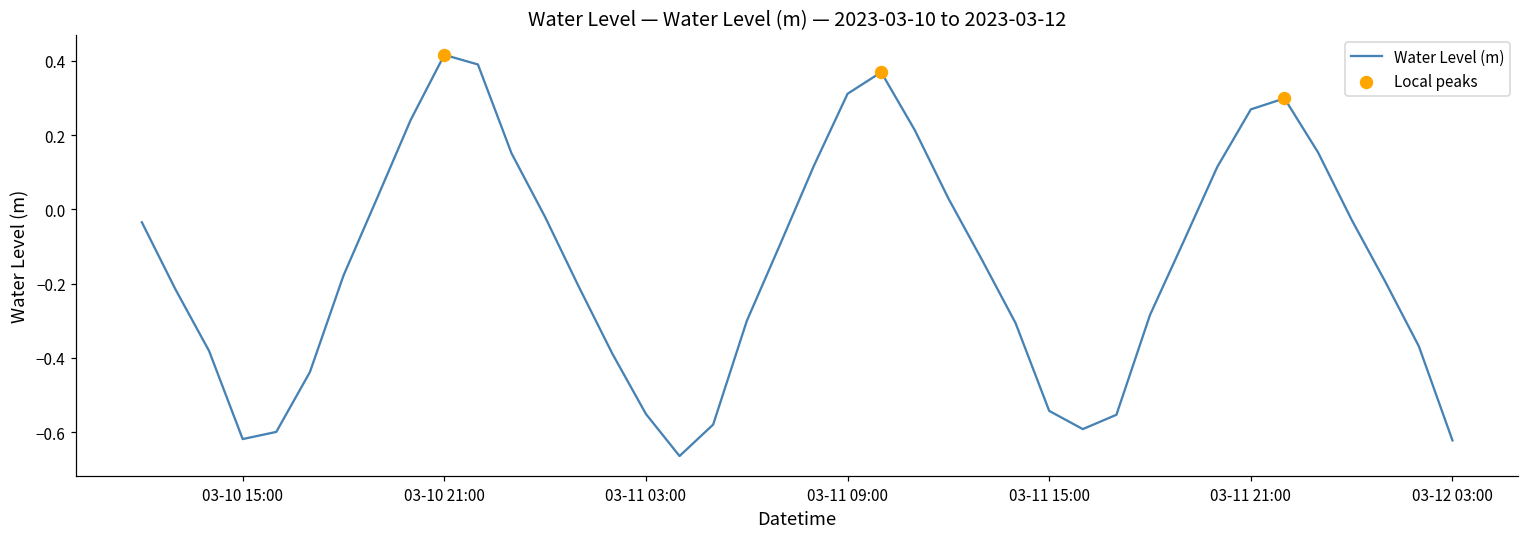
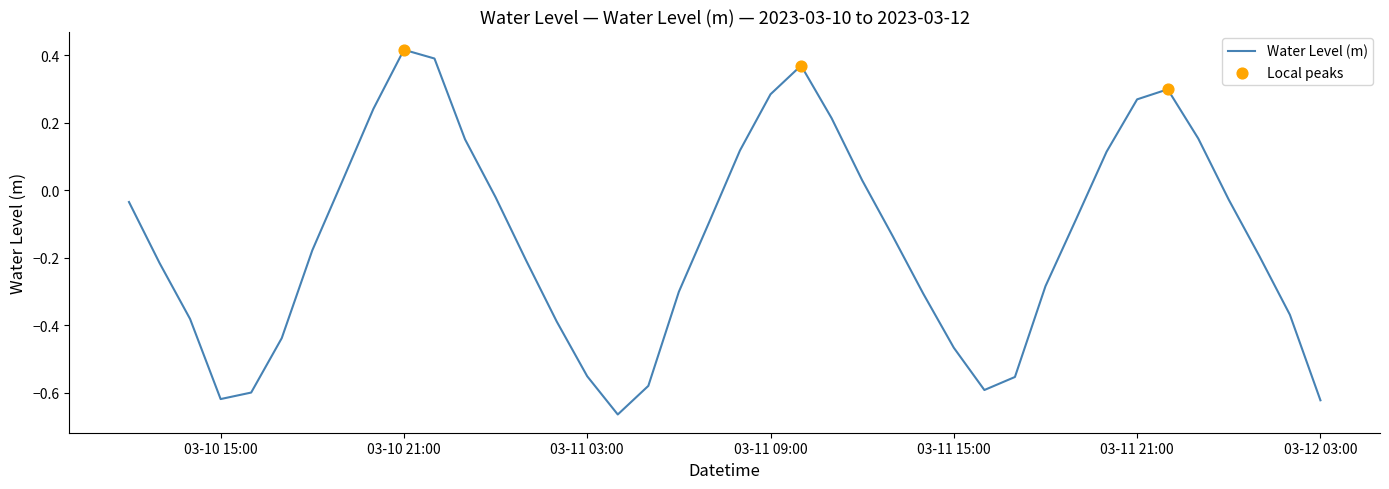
Water Level (m), 03-11 09:00: 0.31 -> 0.28
Water Level (m), 03-11 15:00: -0.54 -> -0.47
